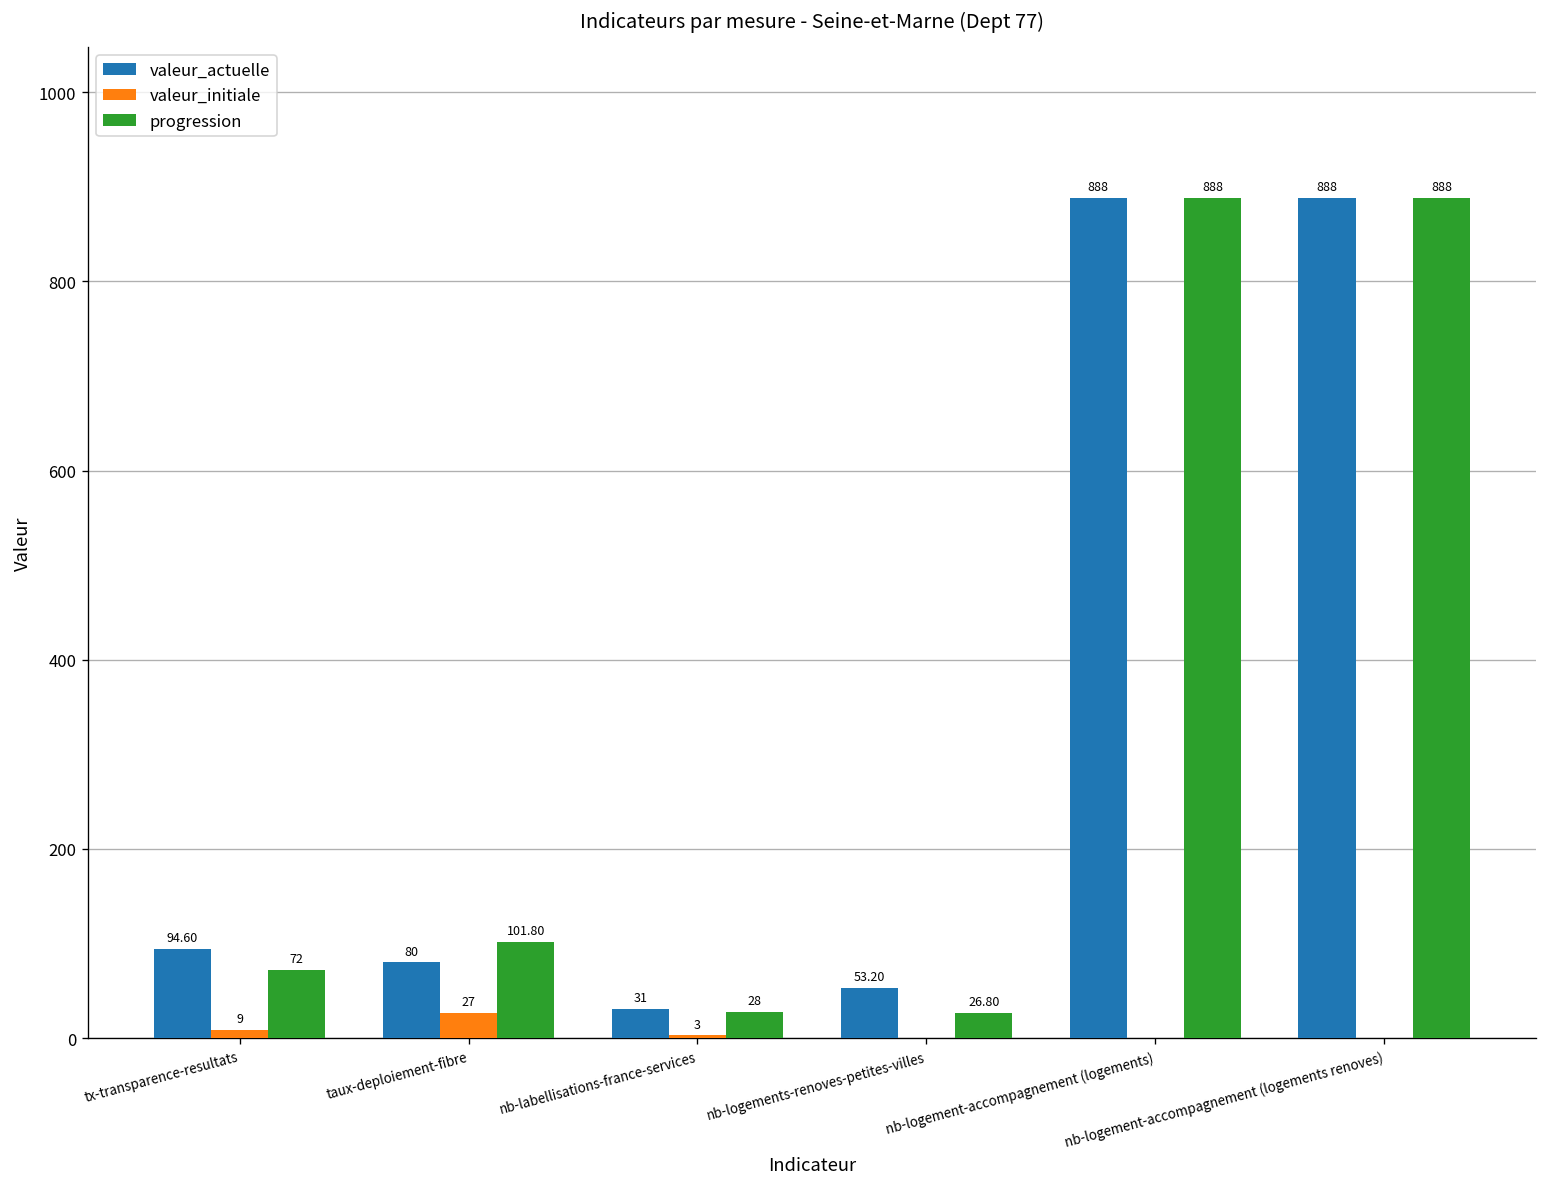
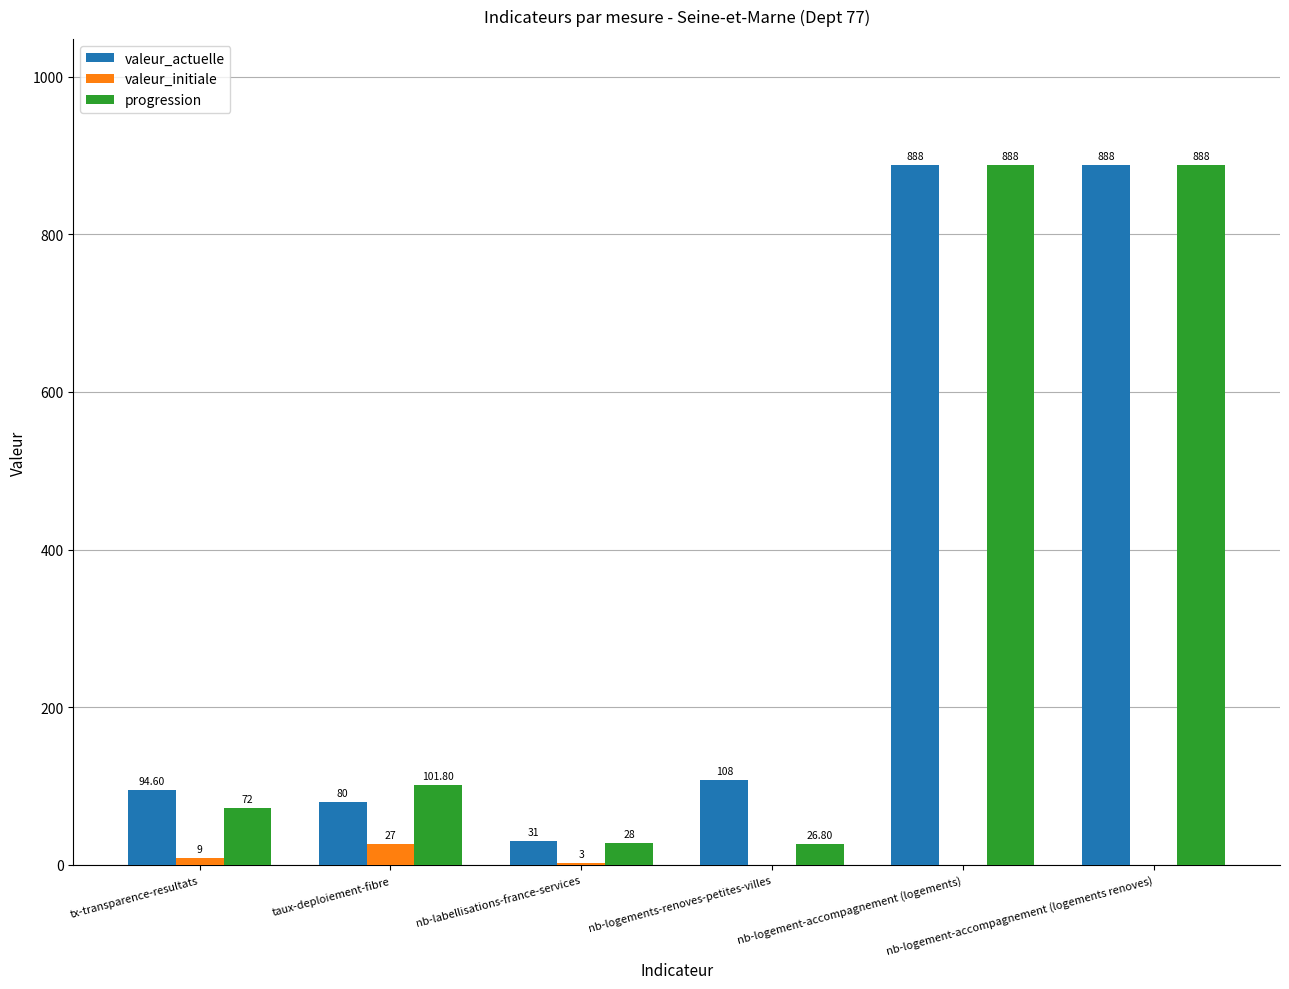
valeur_actuelle, nb-logements-renoves-petites-villes: 53.20 -> 108
